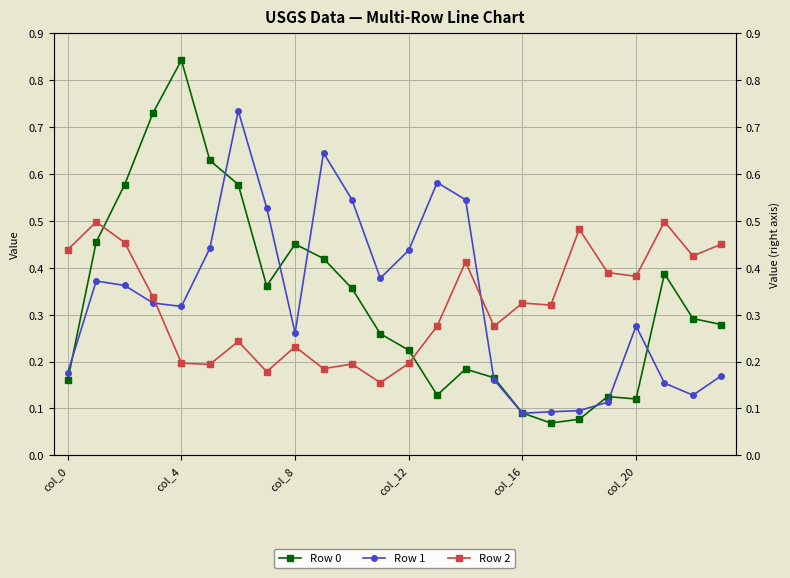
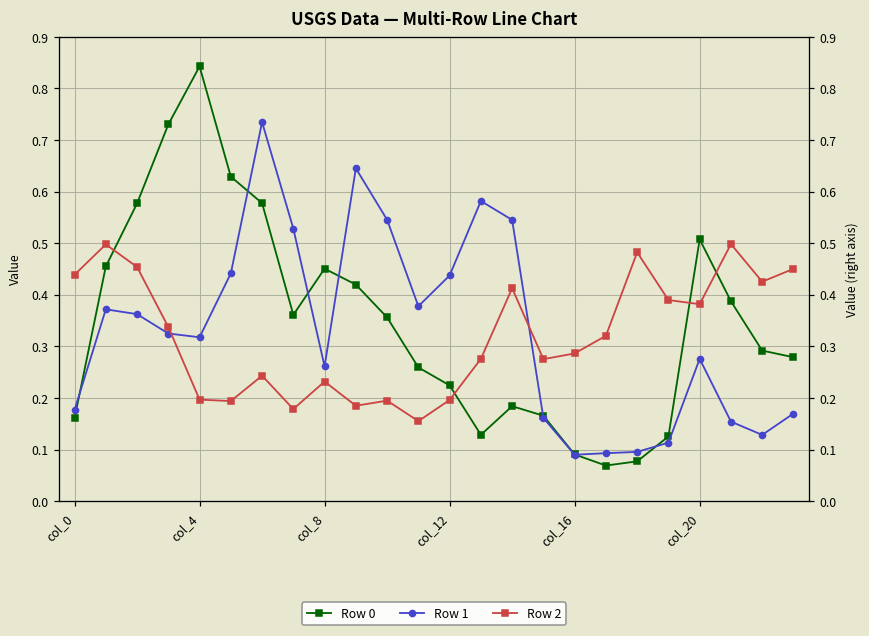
Row 2, col_16: 0.32 -> 0.29
Row 0, col_20: 0.12 -> 0.51
